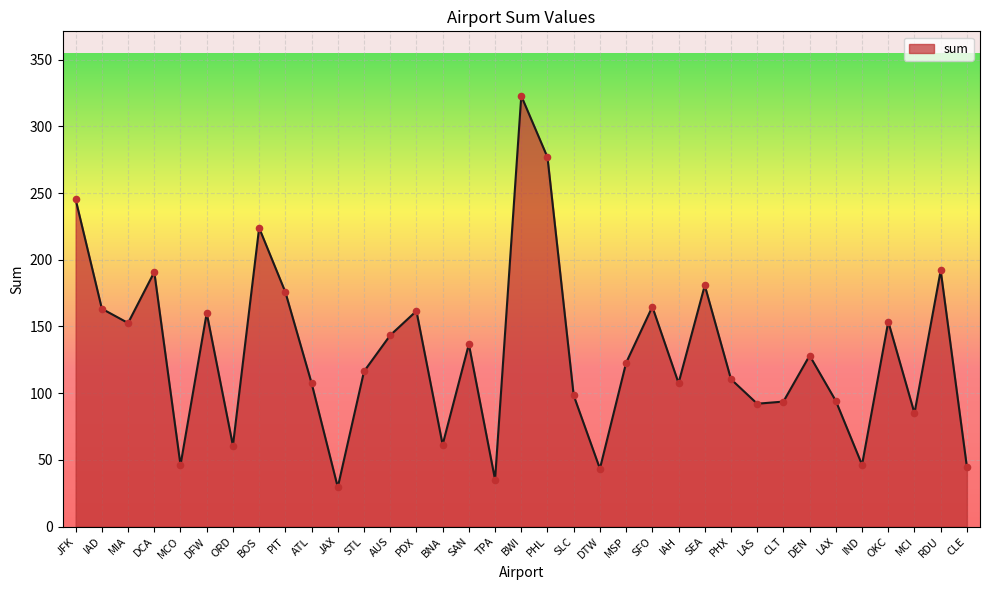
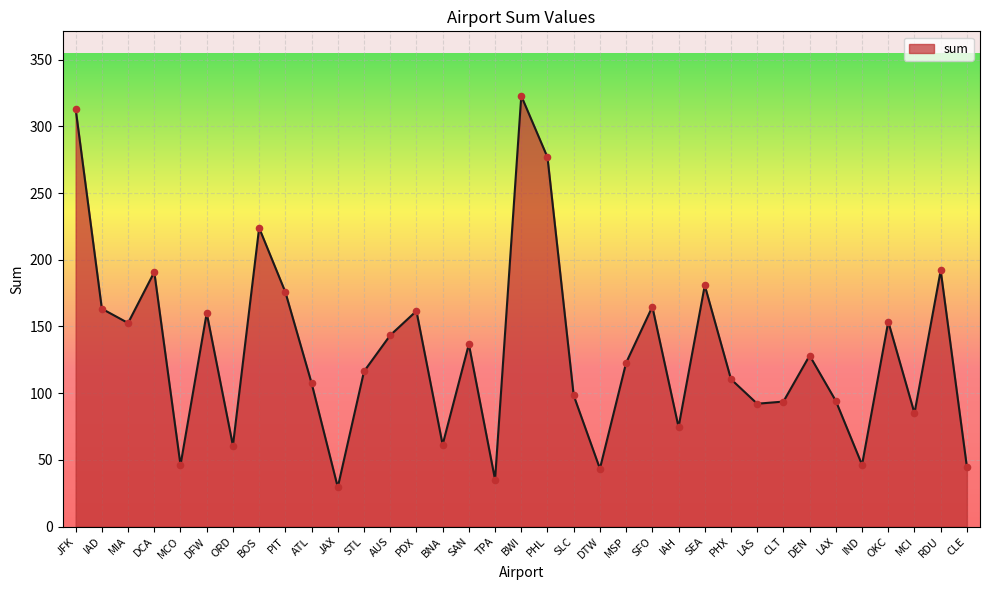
JFK: 245 -> 313
IAH: 108 -> 75
